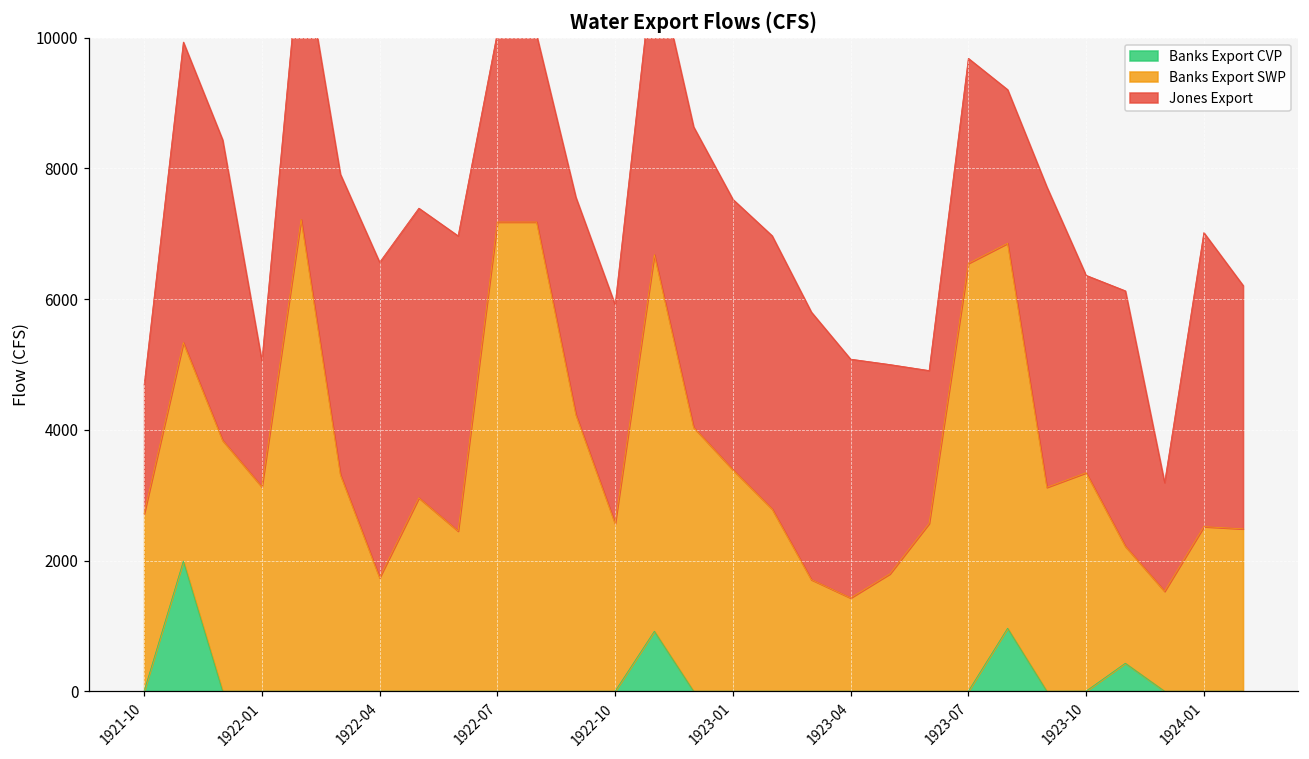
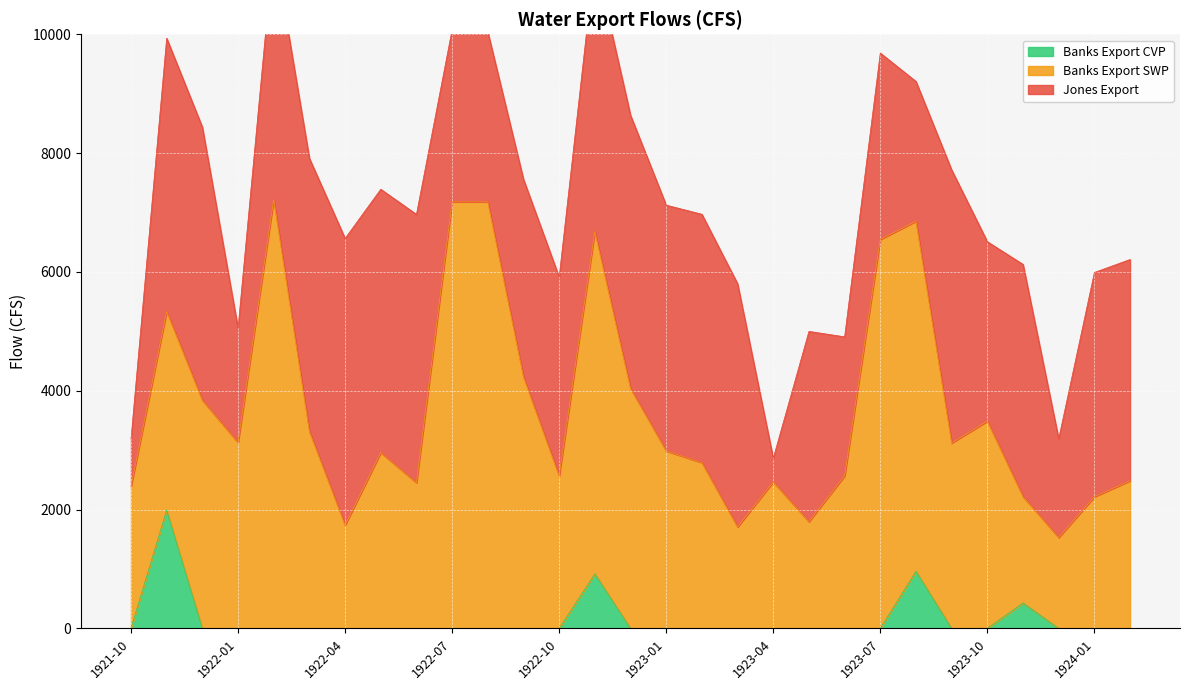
Banks Export SWP, 1921-10: 2700 -> 2400
Jones Export, 1921-10: 2000 -> 800
Banks Export SWP, 1923-01: 3400 -> 3000
Banks Export SWP, 1923-04: 1400 -> 2500
Jones Export, 1923-04: 3700 -> 400
Banks Export SWP, 1923-10: 3300 -> 3500
Banks Export SWP, 1924-01: 2500 -> 2200
Jones Export, 1924-01: 4500 -> 3800
